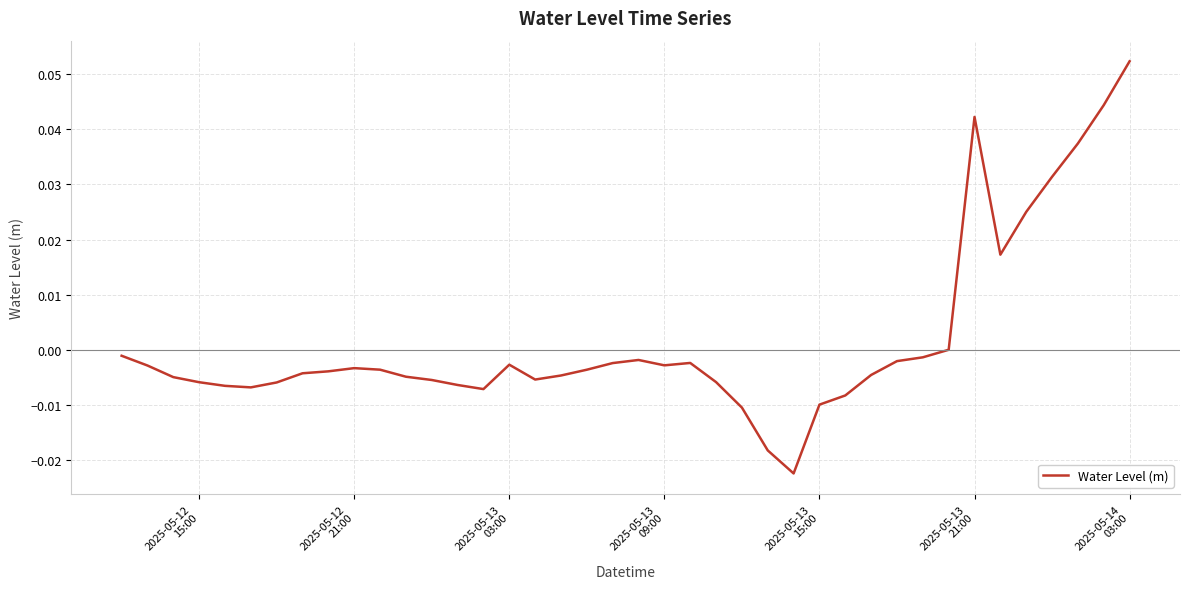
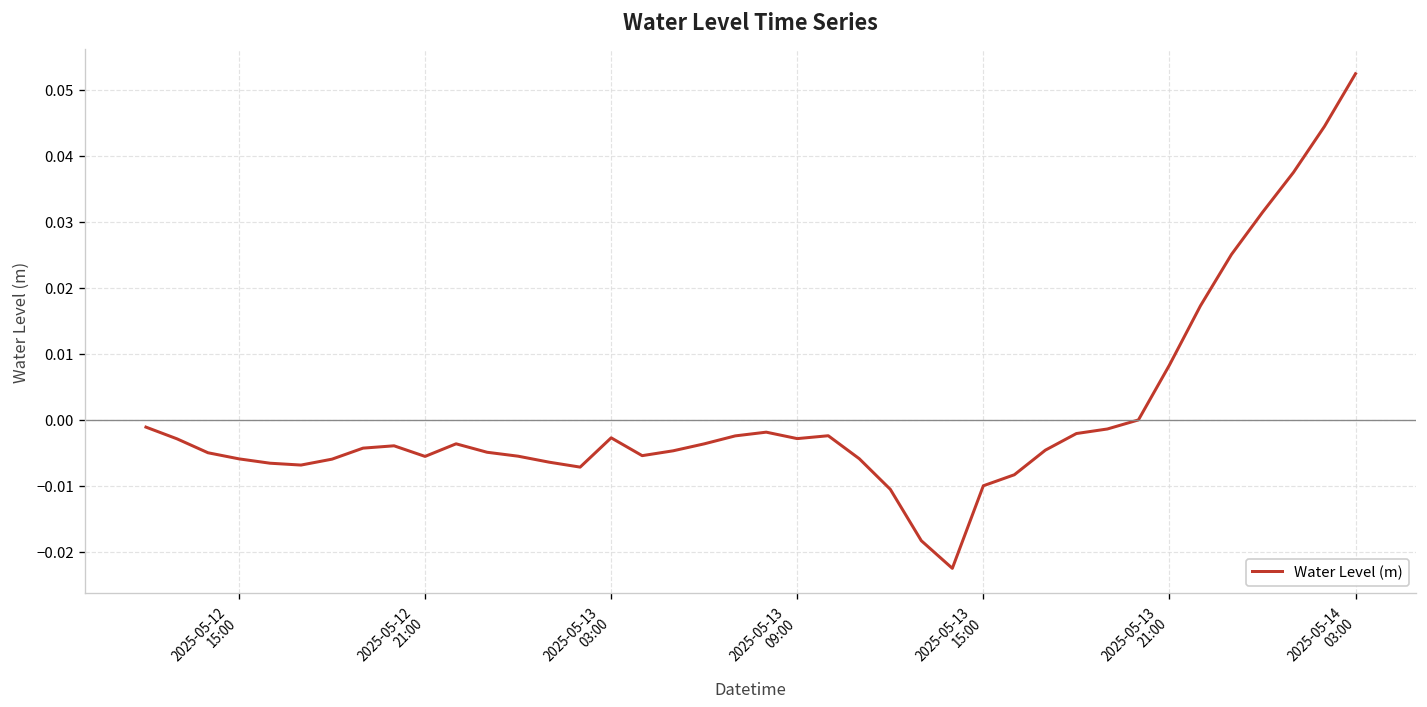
2025-05-12 21:00: -0.003 -> -0.006
2025-05-13 21:00: 0.042 -> 0.008
